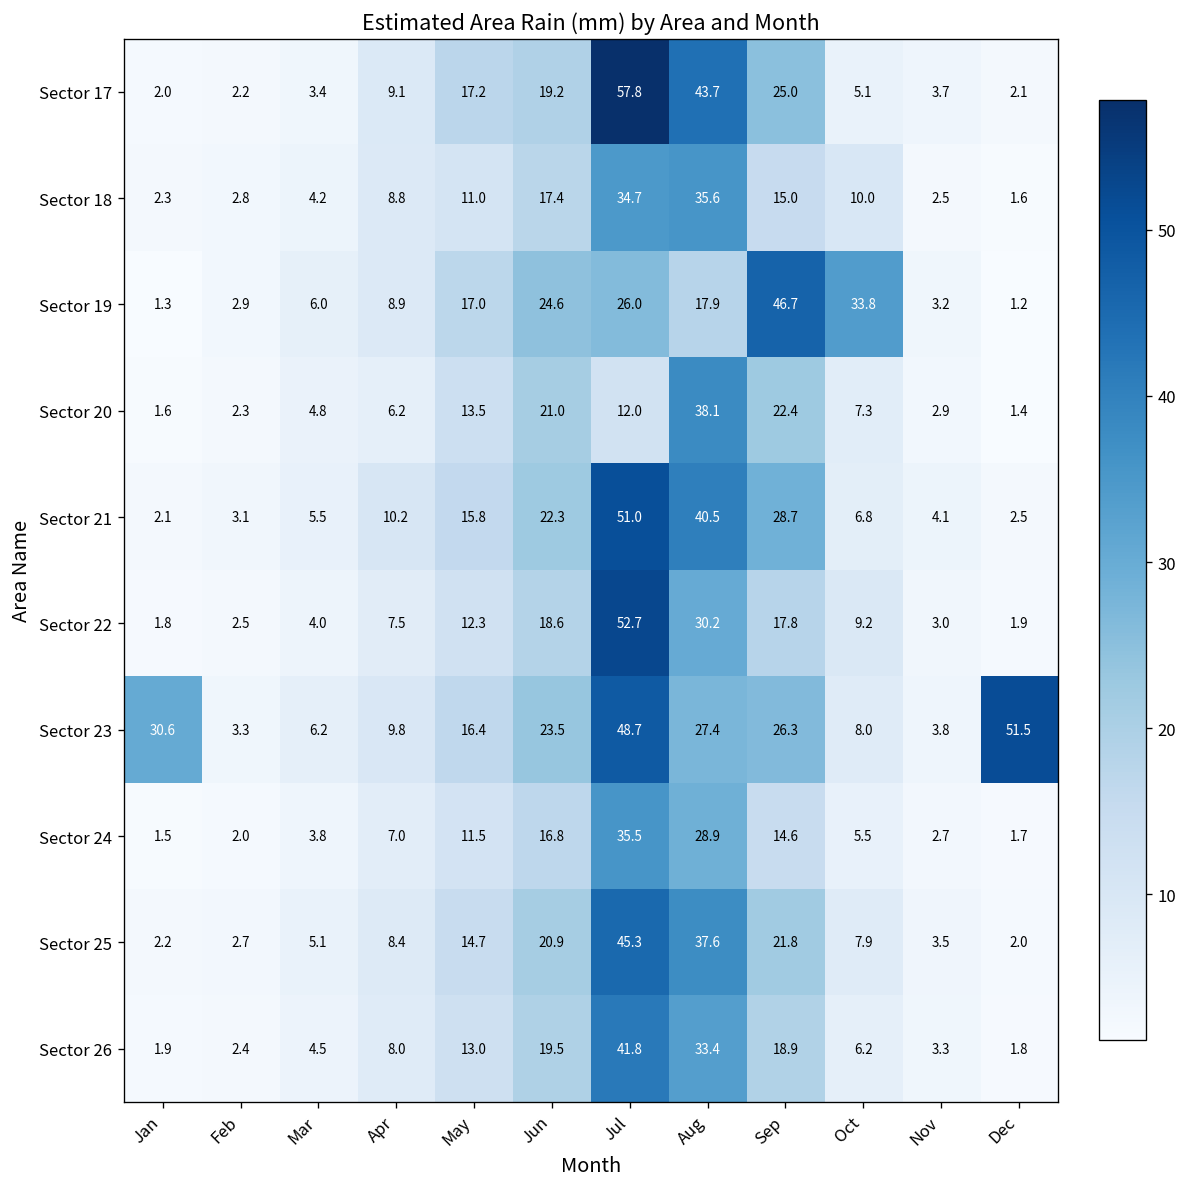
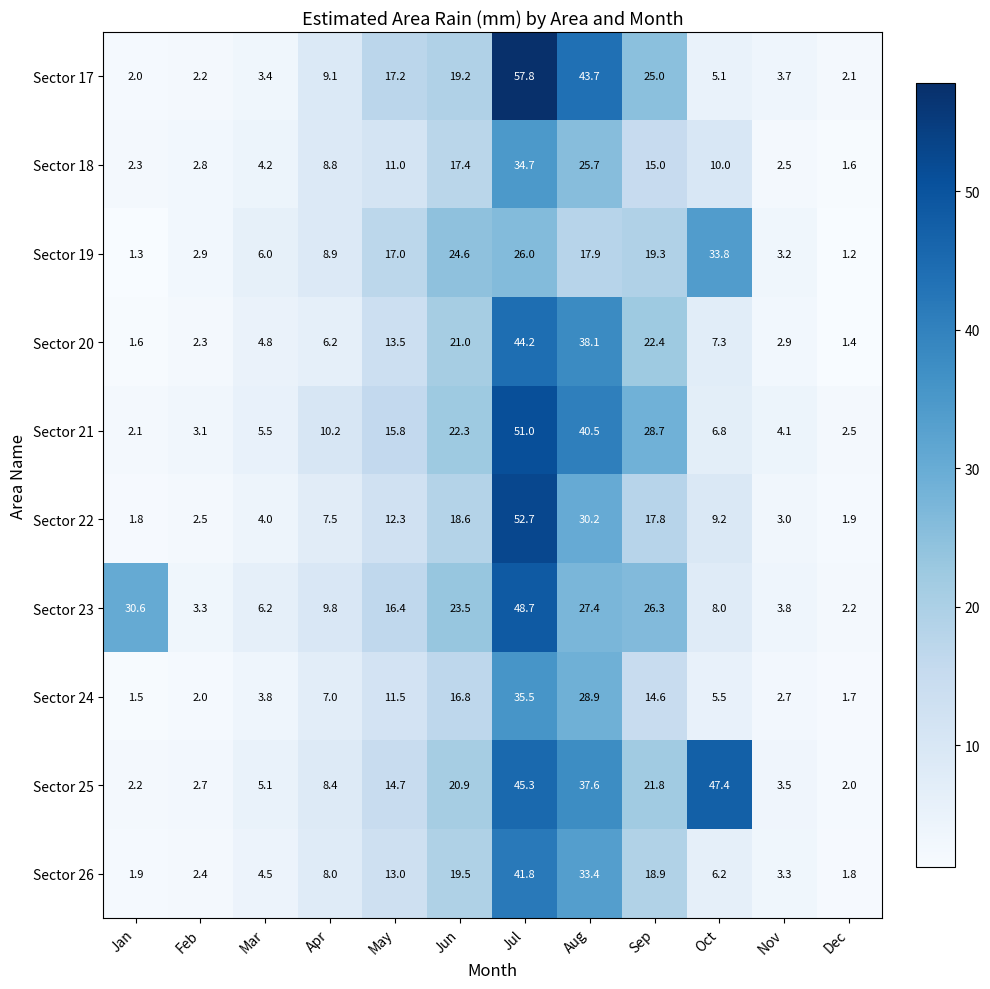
Sector 18, Aug: 35.6 -> 25.7
Sector 19, Sep: 46.7 -> 19.3
Sector 20, Jul: 12.0 -> 44.2
Sector 23, Dec: 51.5 -> 2.2
Sector 25, Oct: 7.9 -> 47.4
